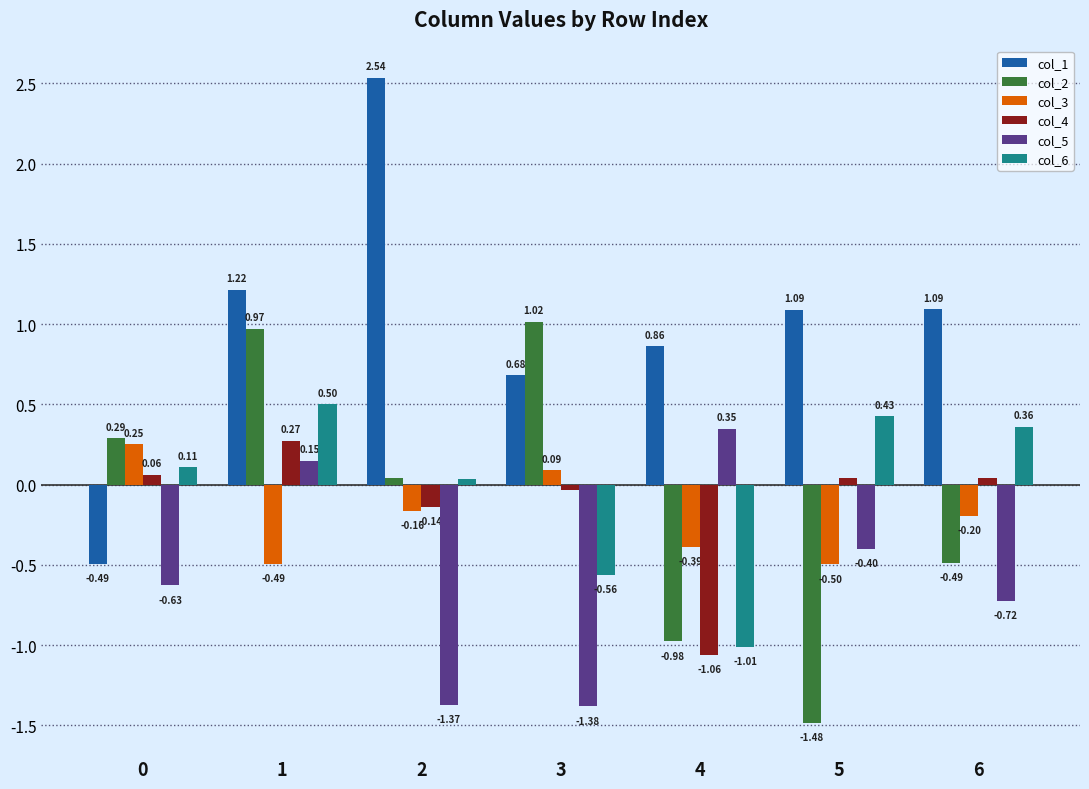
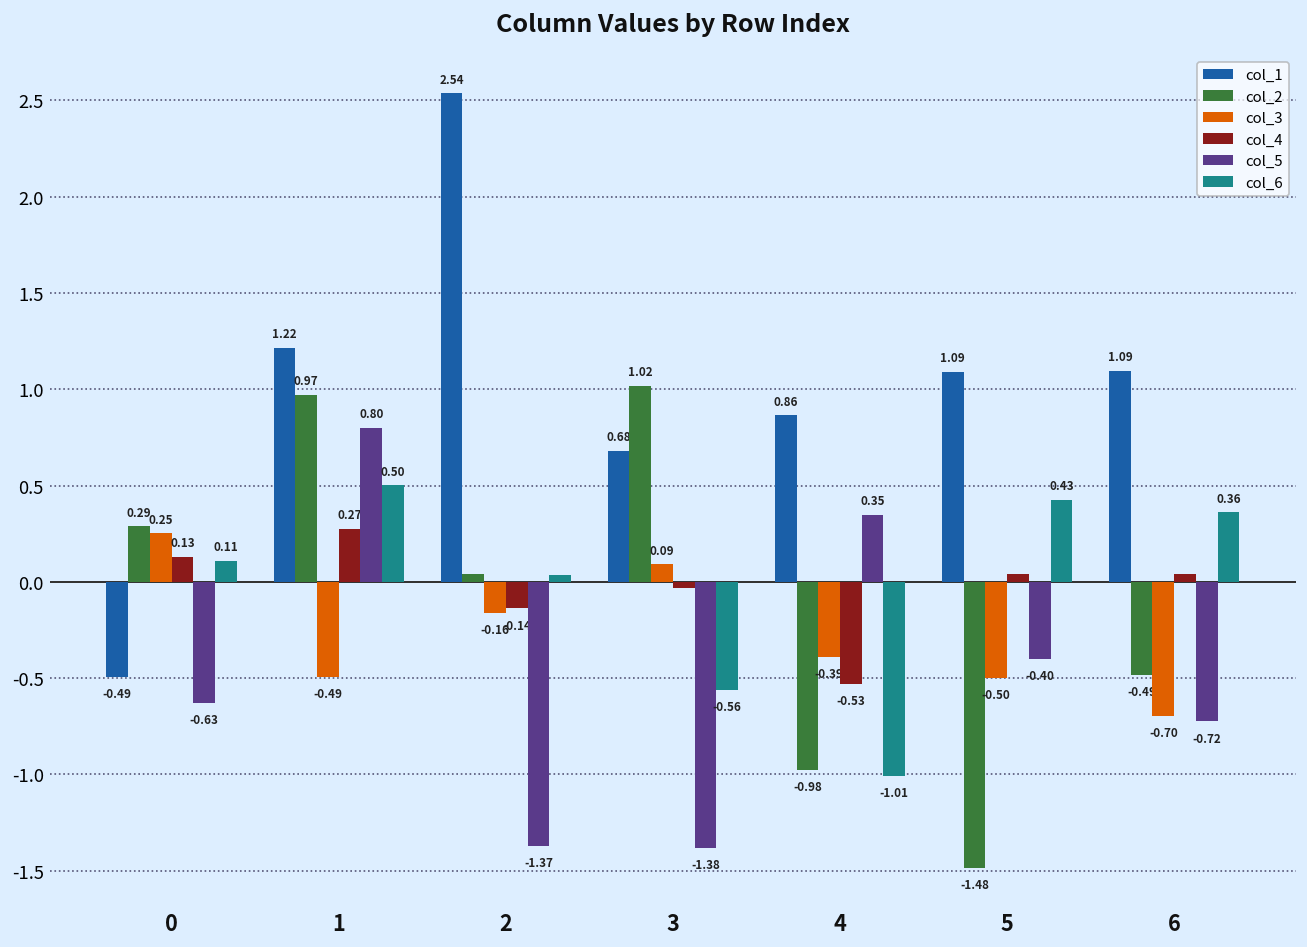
col_4, 0: 0.06 -> 0.13
col_5, 1: 0.15 -> 0.80
col_4, 4: -1.06 -> -0.53
col_3, 6: -0.20 -> -0.70
